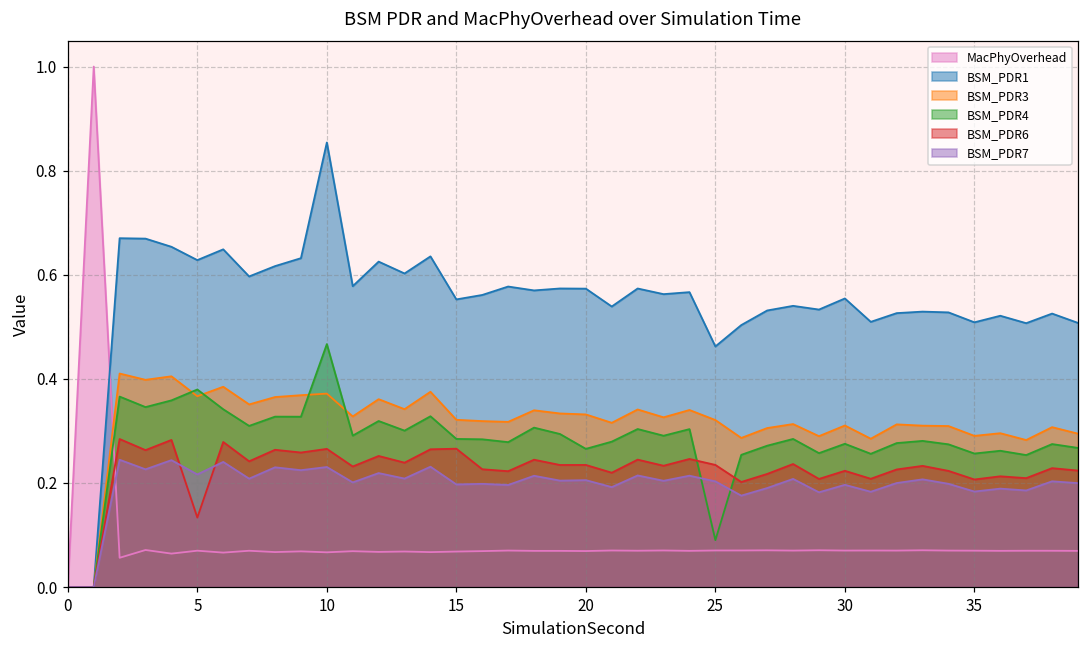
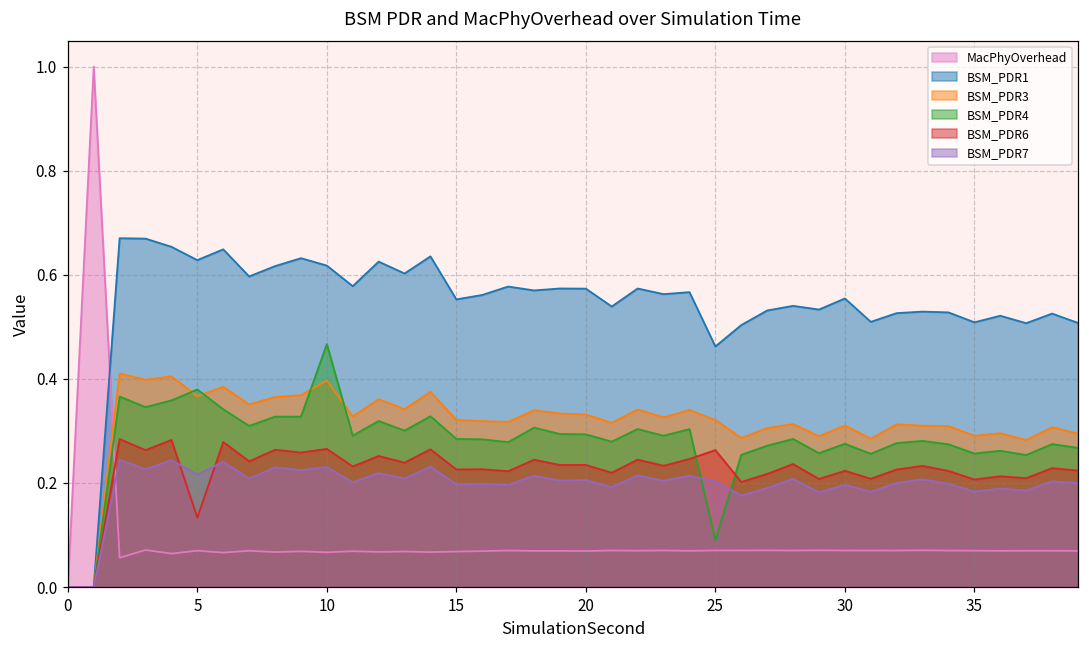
BSM_PDR1, 10: 0.85 -> 0.62
BSM_PDR3, 10: 0.37 -> 0.40
BSM_PDR6, 15: 0.27 -> 0.23
BSM_PDR4, 20: 0.27 -> 0.29
BSM_PDR6, 25: 0.23 -> 0.26
